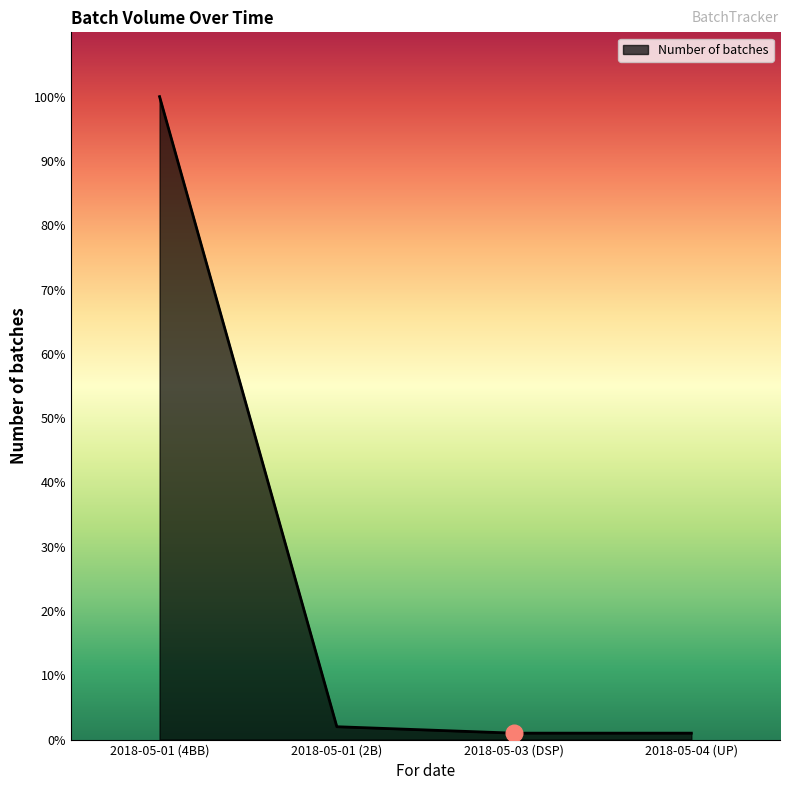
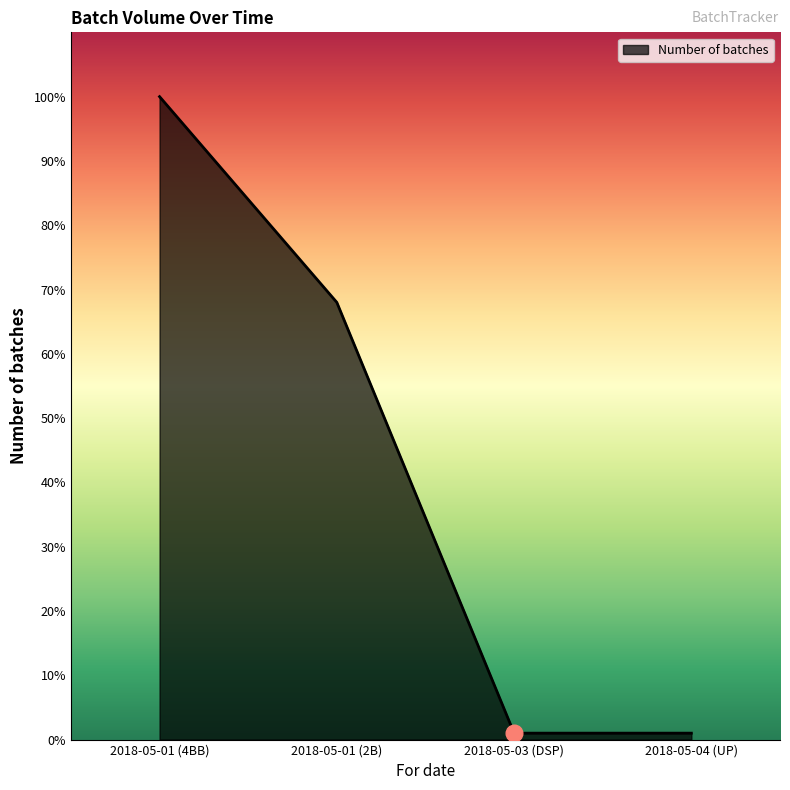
Number of batches, 2018-05-01 (2B): 2% -> 68%
